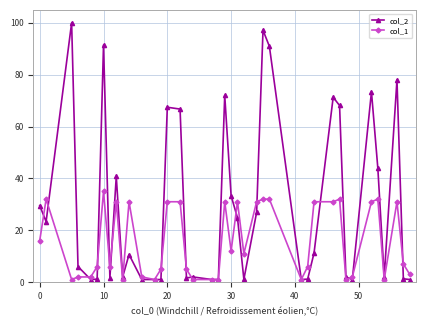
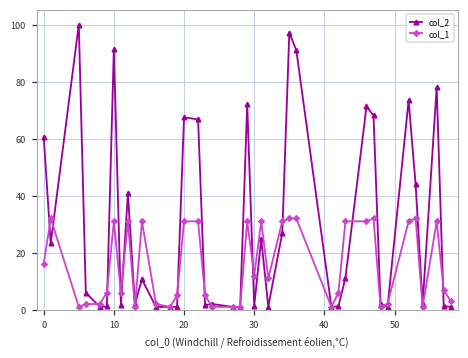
col_2, 0: 30 -> 61
col_1, 10: 35 -> 31
col_2, 30: 33 -> 1
